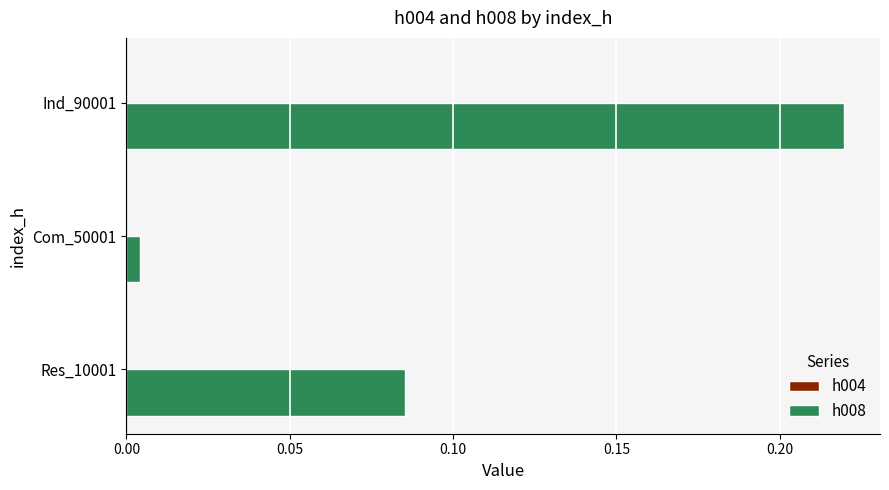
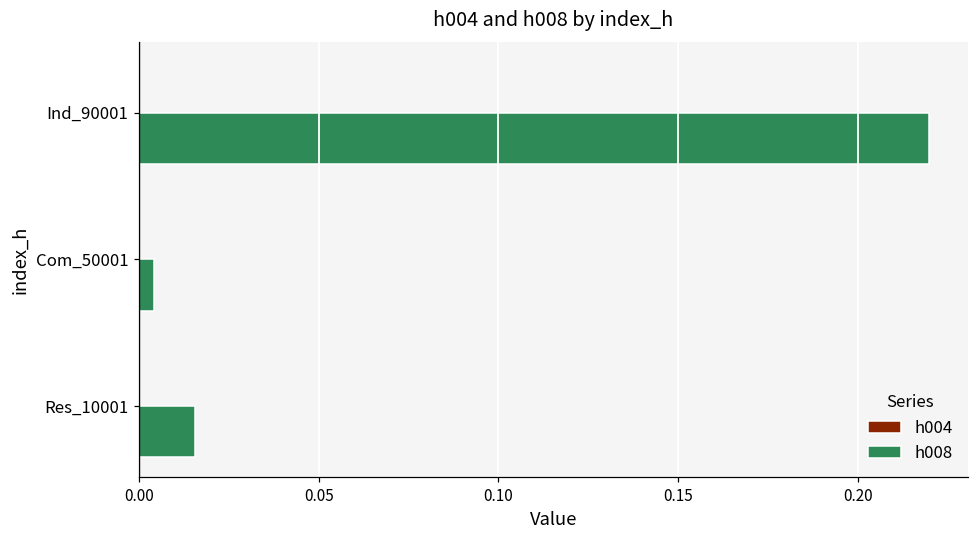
h008, Res_10001: 0.085 -> 0.016
